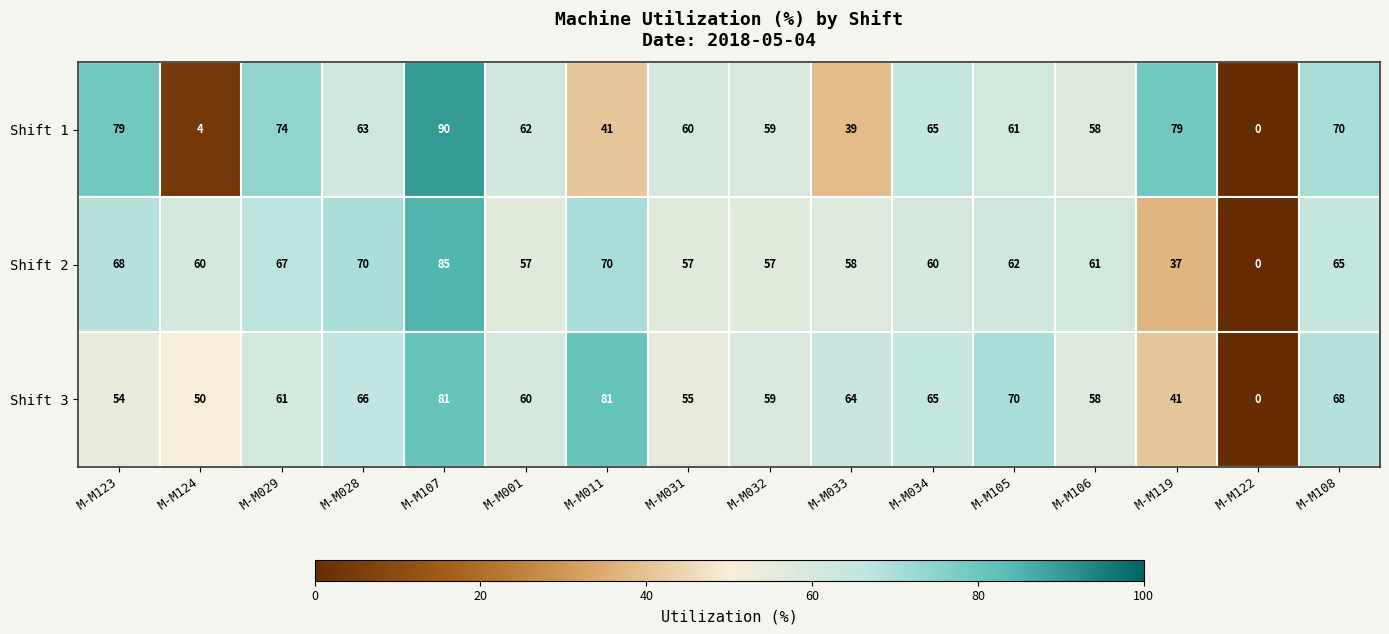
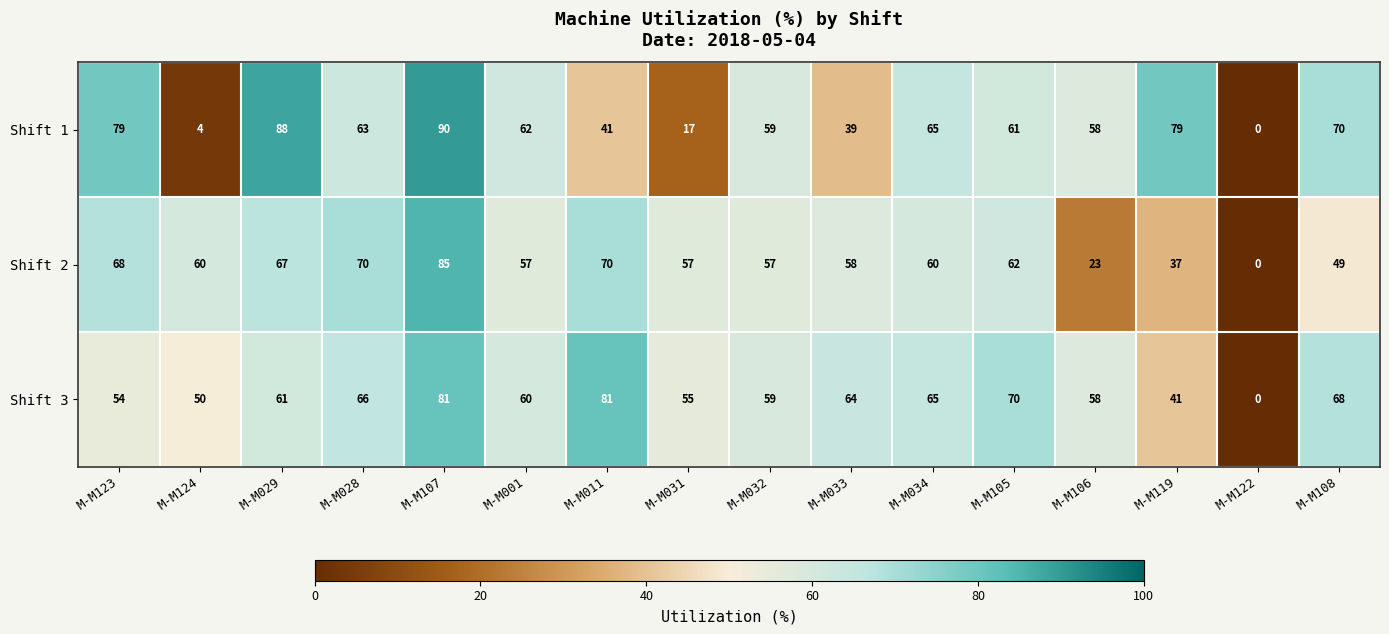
Shift 1, M-M029: 74 -> 88
Shift 1, M-M031: 60 -> 17
Shift 2, M-M106: 61 -> 23
Shift 2, M-M108: 65 -> 49
